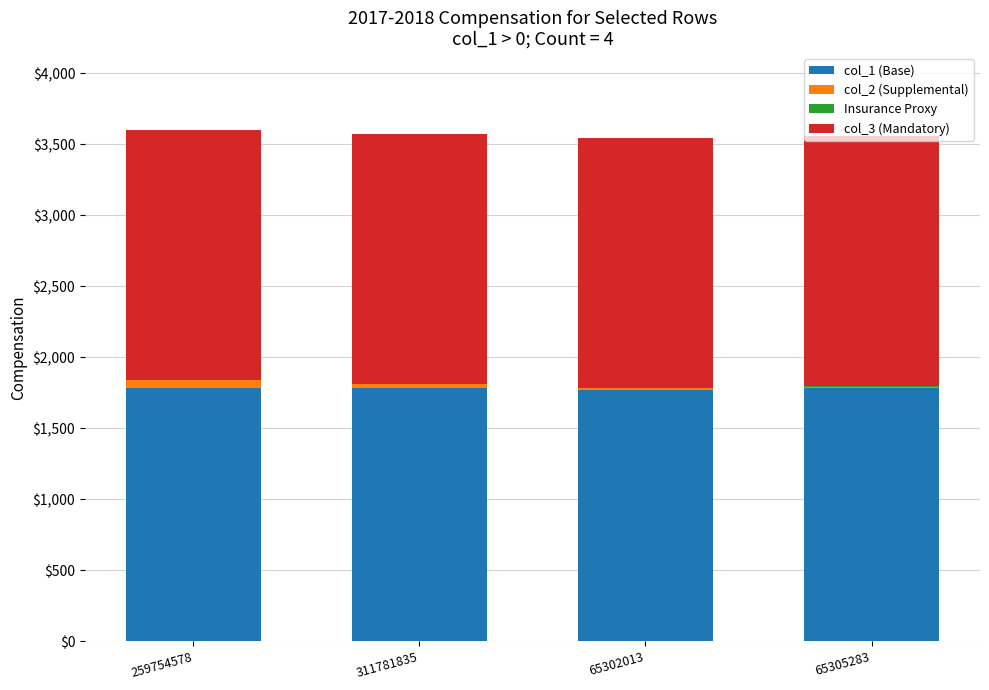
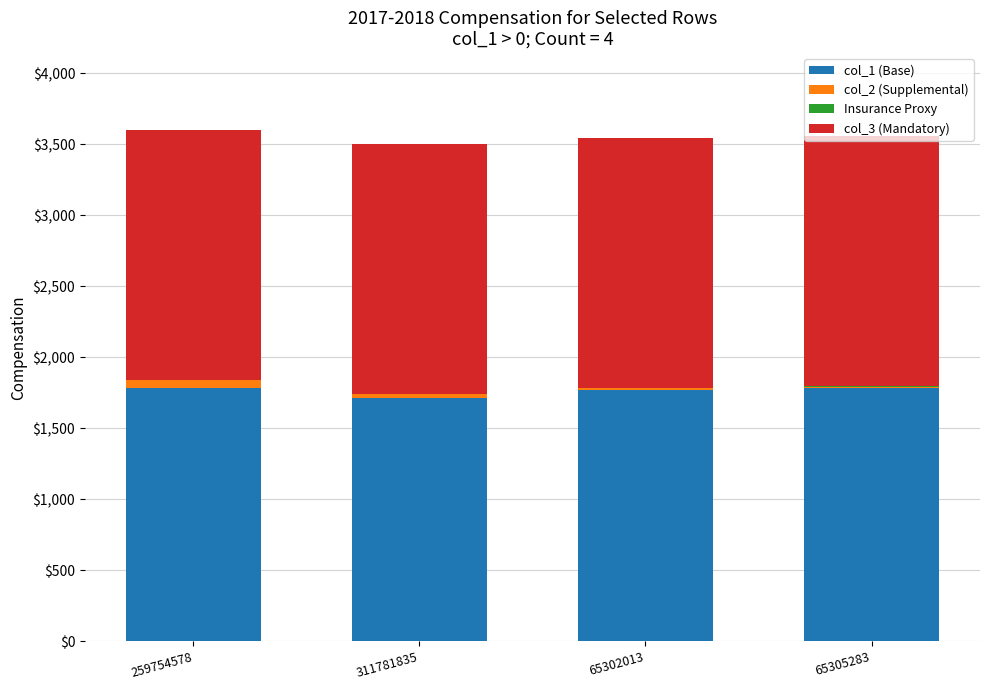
col_1 (Base), 311781835: $1,780 -> $1,710
